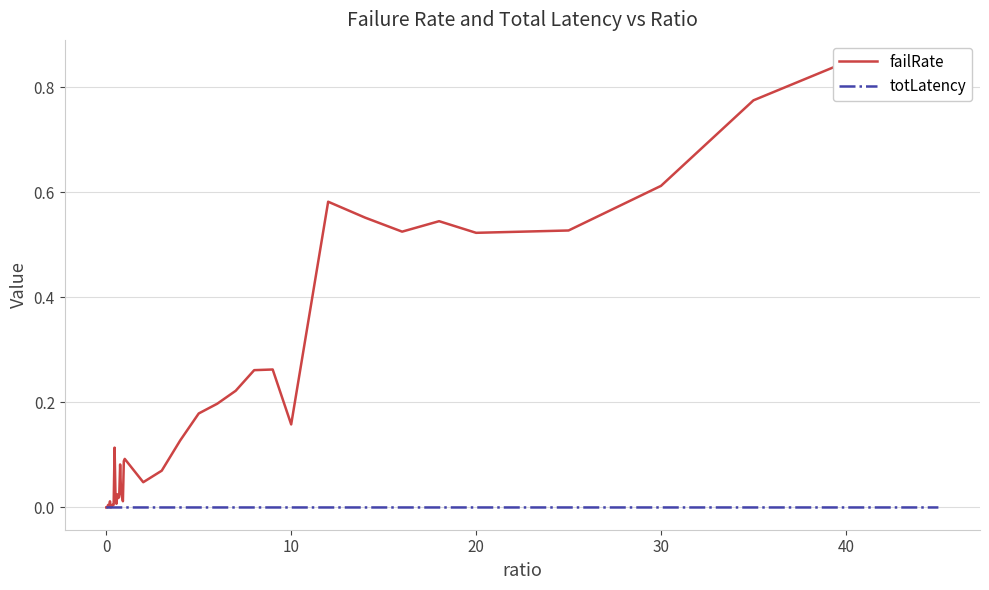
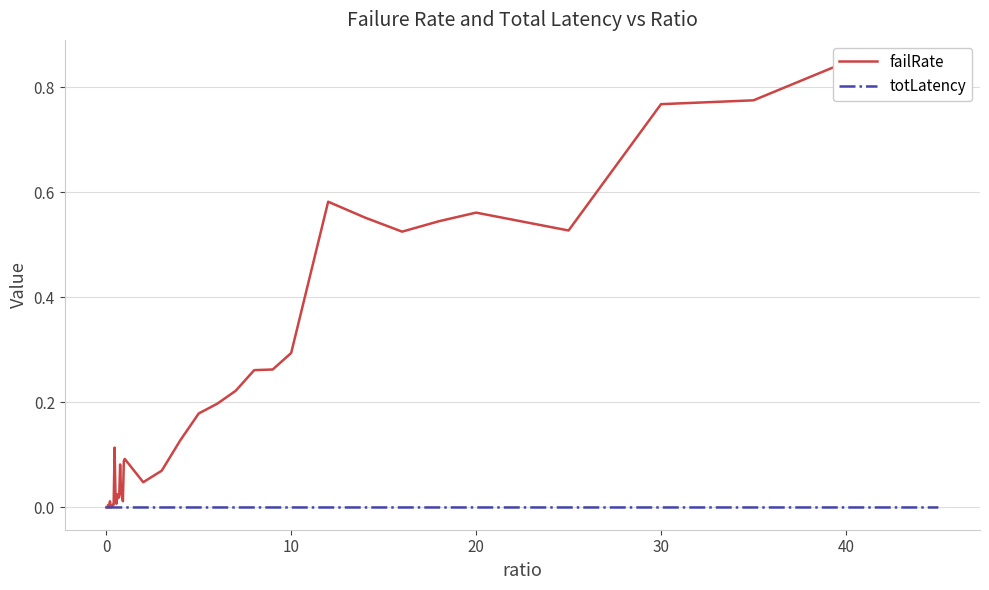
failRate, 10: 0.16 -> 0.29
failRate, 20: 0.52 -> 0.56
failRate, 30: 0.61 -> 0.77
